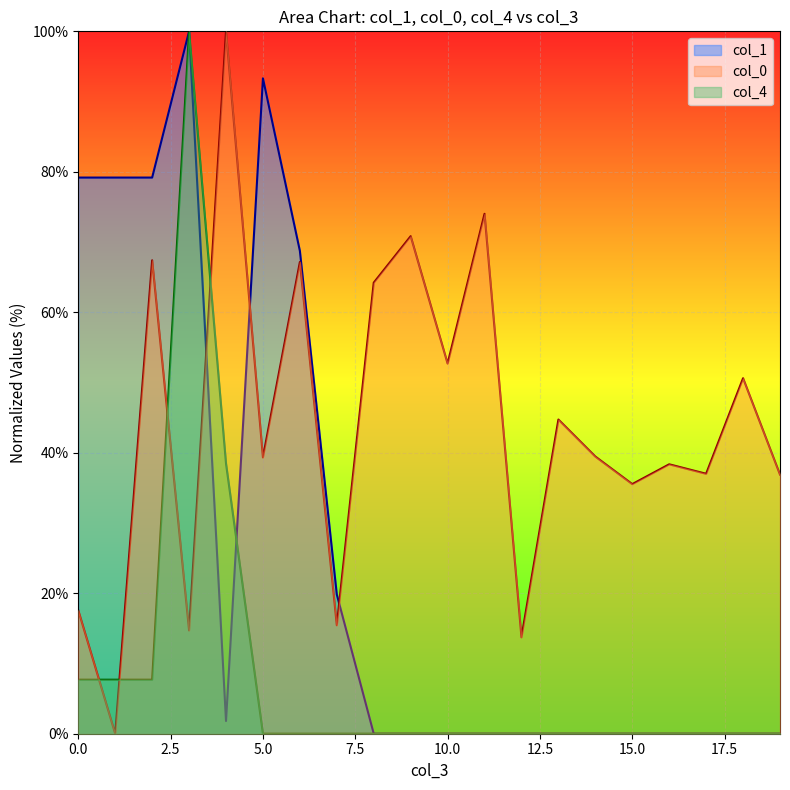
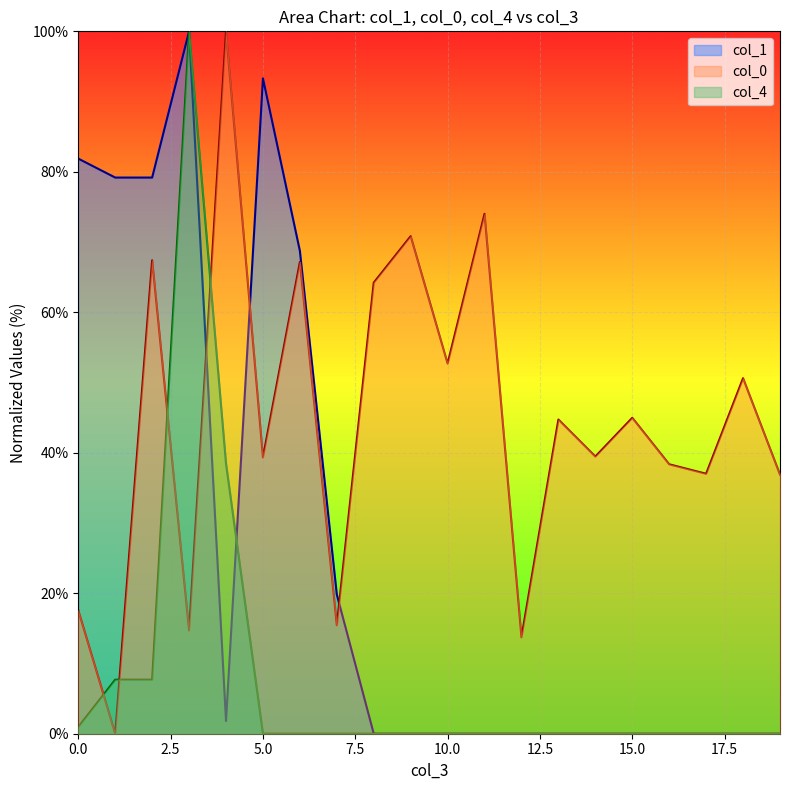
col_1, 0.0: 79% -> 82%
col_4, 0.0: 8% -> 1%
col_0, 15.0: 36% -> 45%
